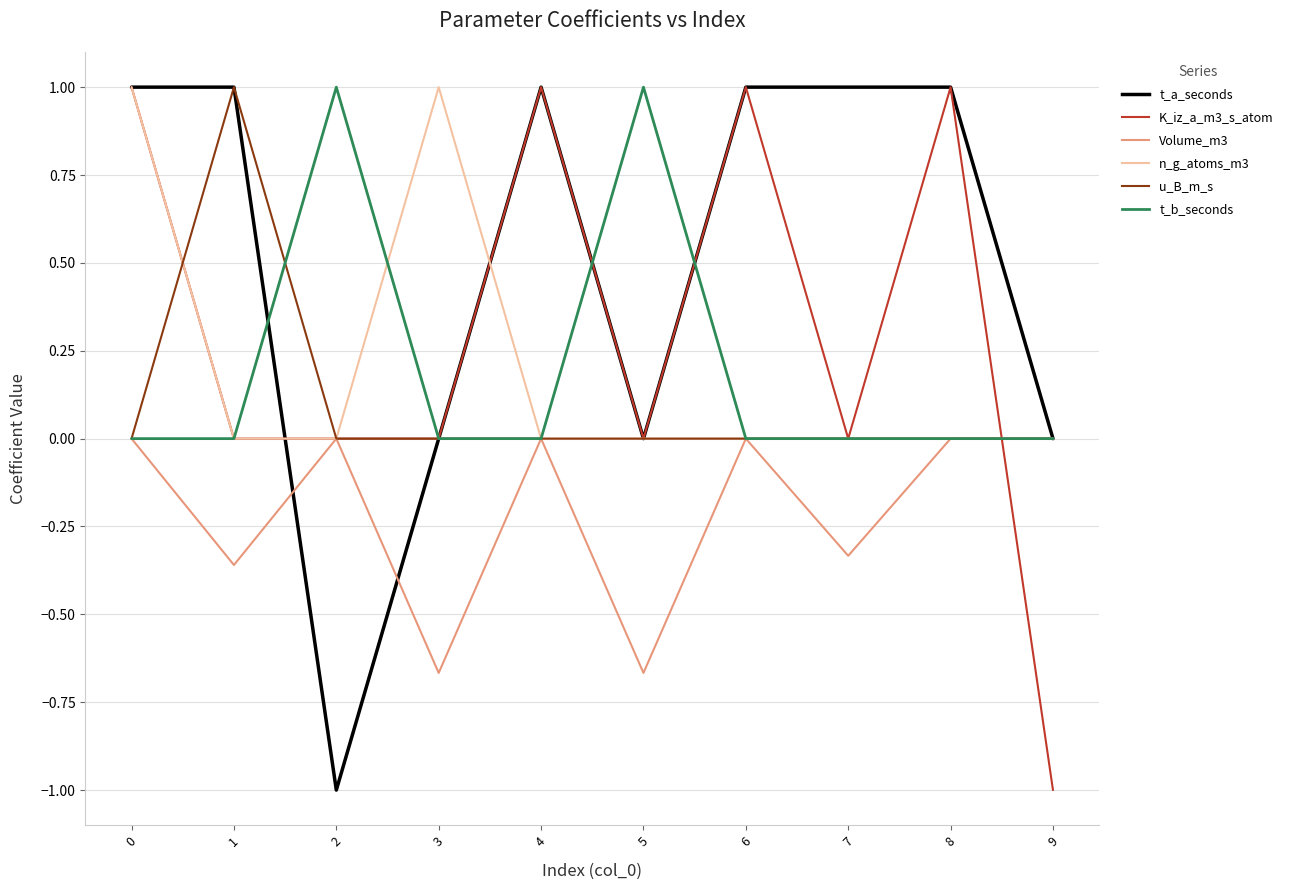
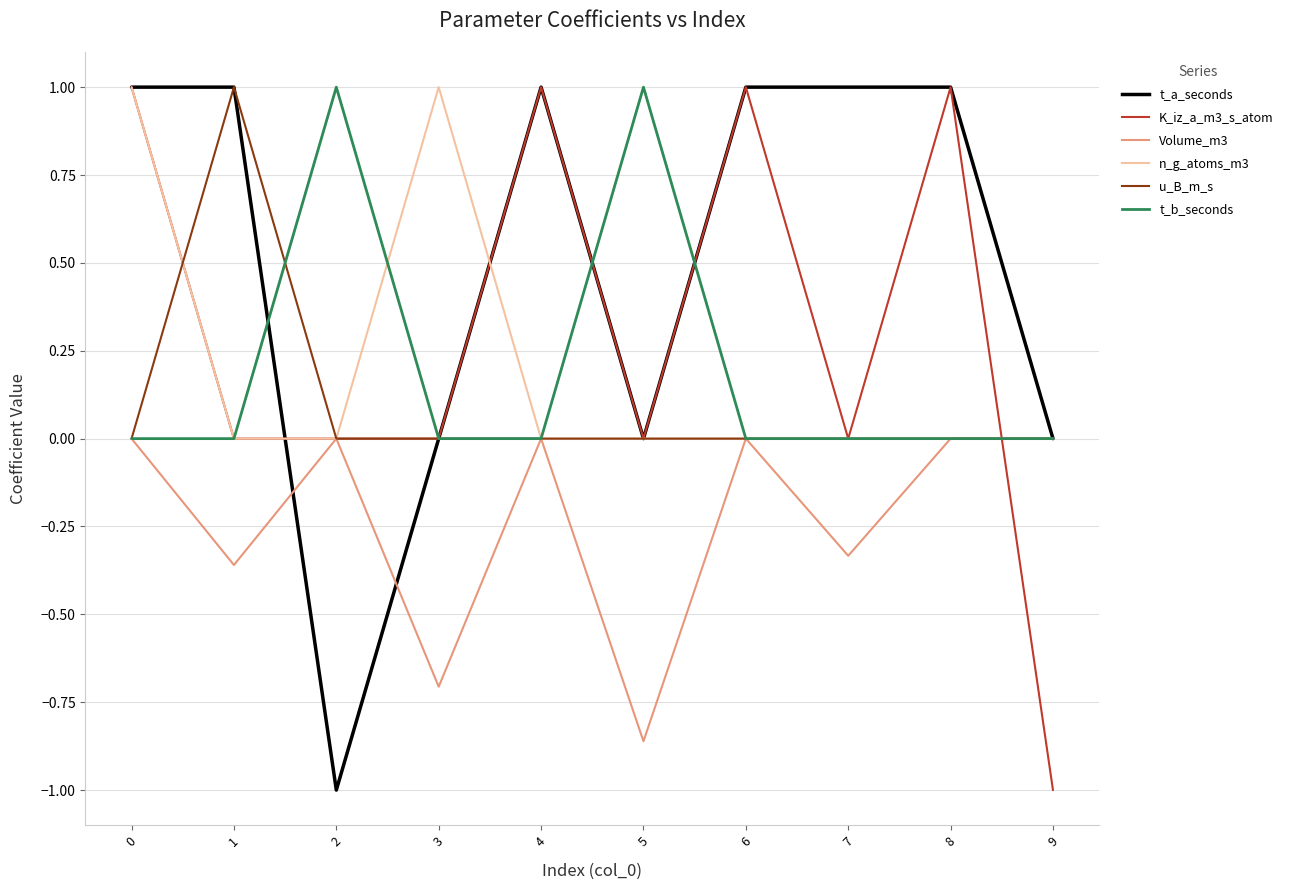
Volume_m3, 3: -0.67 -> -0.71
Volume_m3, 5: -0.67 -> -0.86
